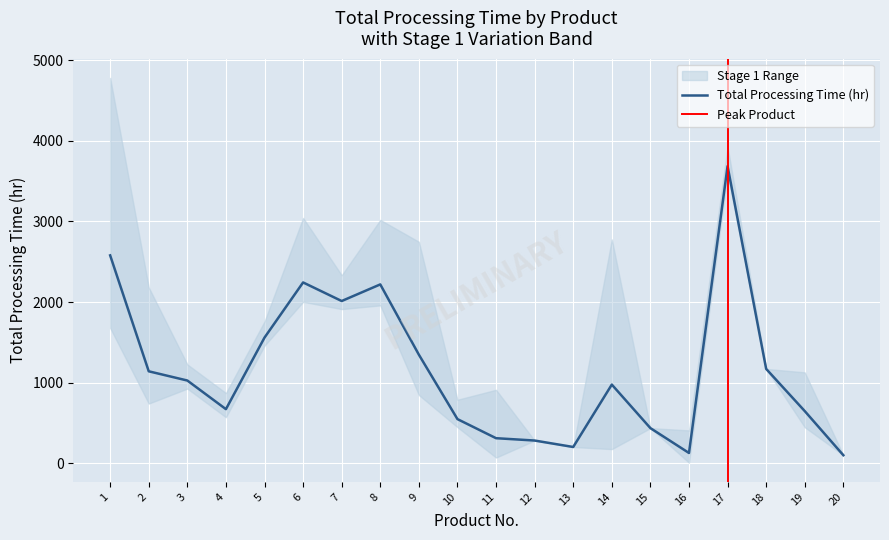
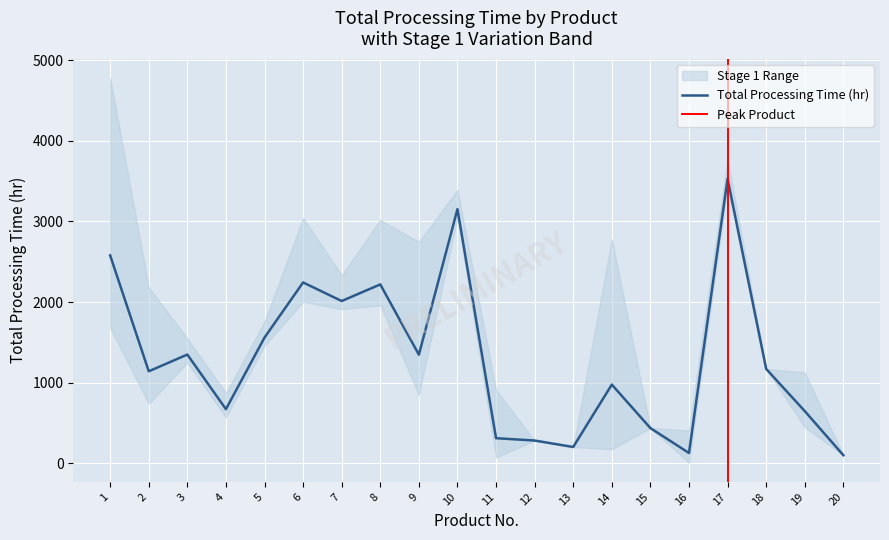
Total Processing Time (hr), 3: 1000 -> 1400
Total Processing Time (hr), 10: 500 -> 3200
Total Processing Time (hr), 17: 3700 -> 3500
